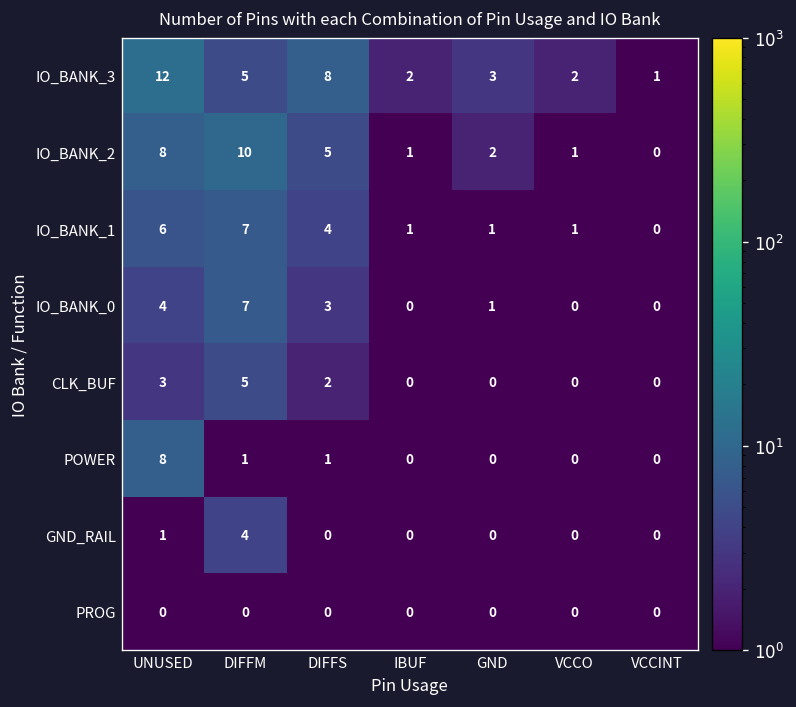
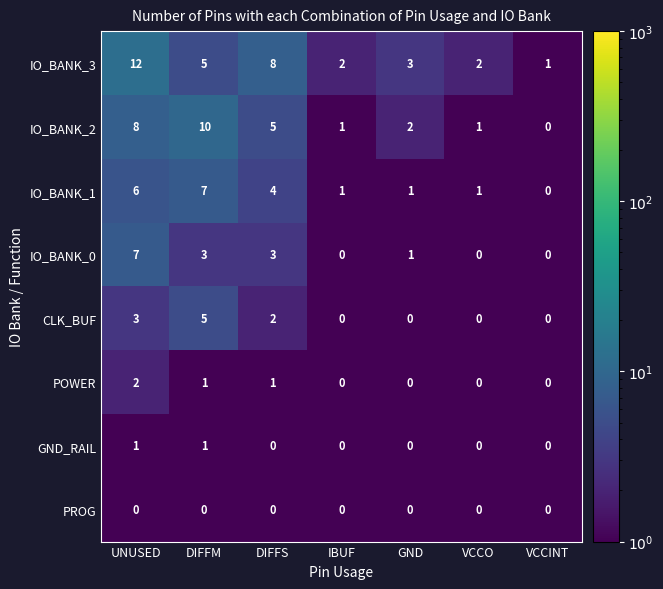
IO_BANK_0, UNUSED: 4 -> 7
IO_BANK_0, DIFFM: 7 -> 3
POWER, UNUSED: 8 -> 2
GND_RAIL, DIFFM: 4 -> 1
